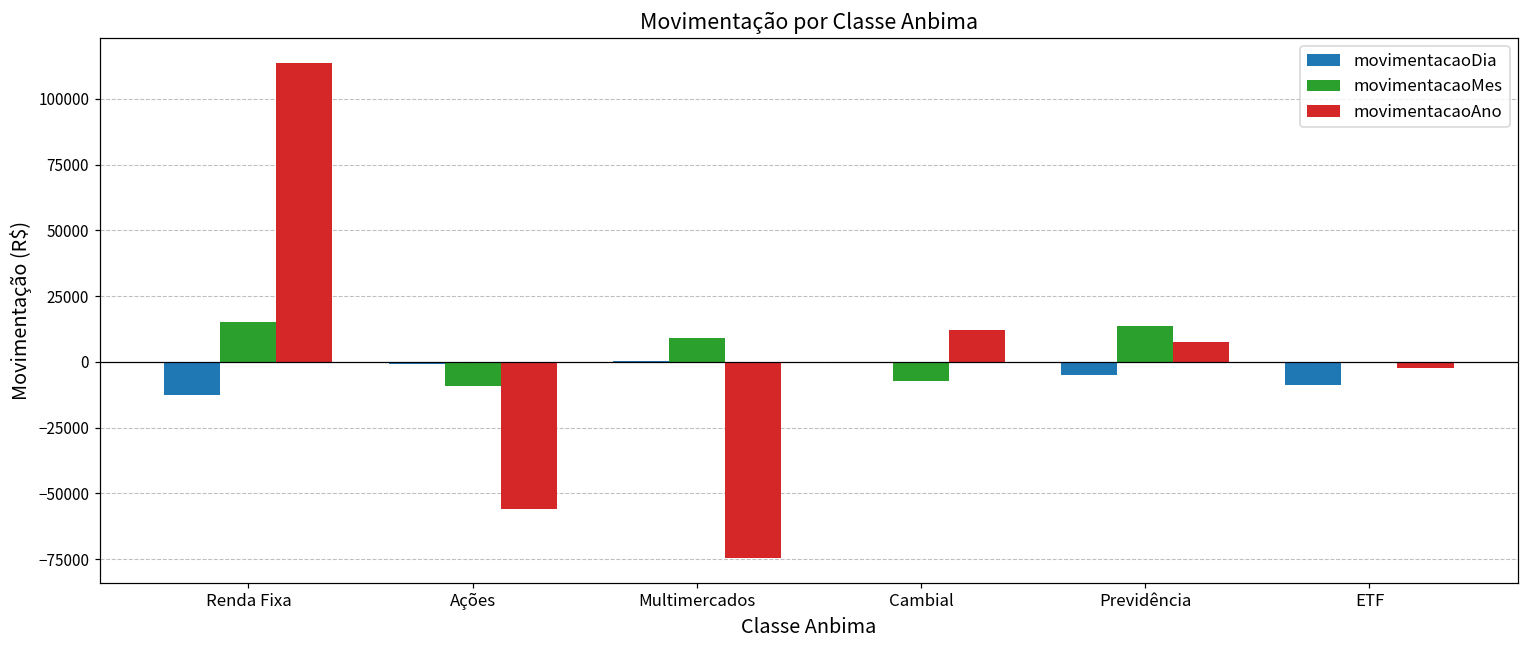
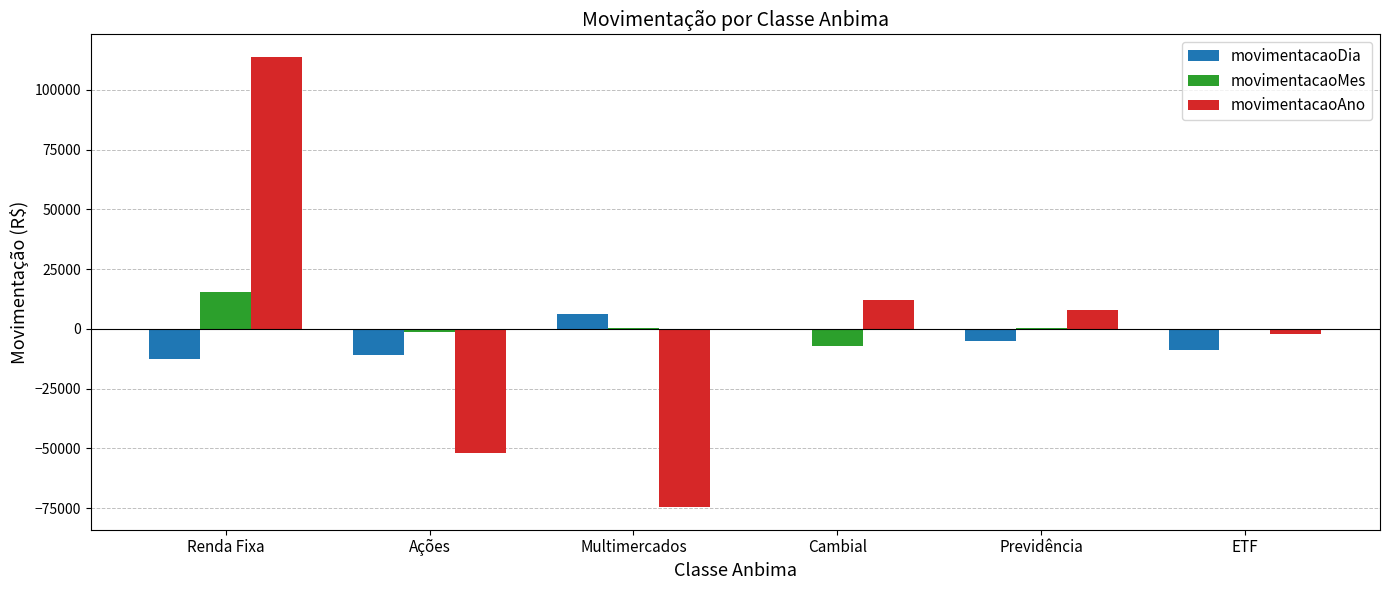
movimentacaoDia, Ações: -1000 -> -11000
movimentacaoMes, Ações: -9000 -> -1000
movimentacaoAno, Ações: -56000 -> -52000
movimentacaoDia, Multimercados: 0 -> 6000
movimentacaoMes, Multimercados: 9000 -> 0
movimentacaoMes, Previdência: 14000 -> 0
